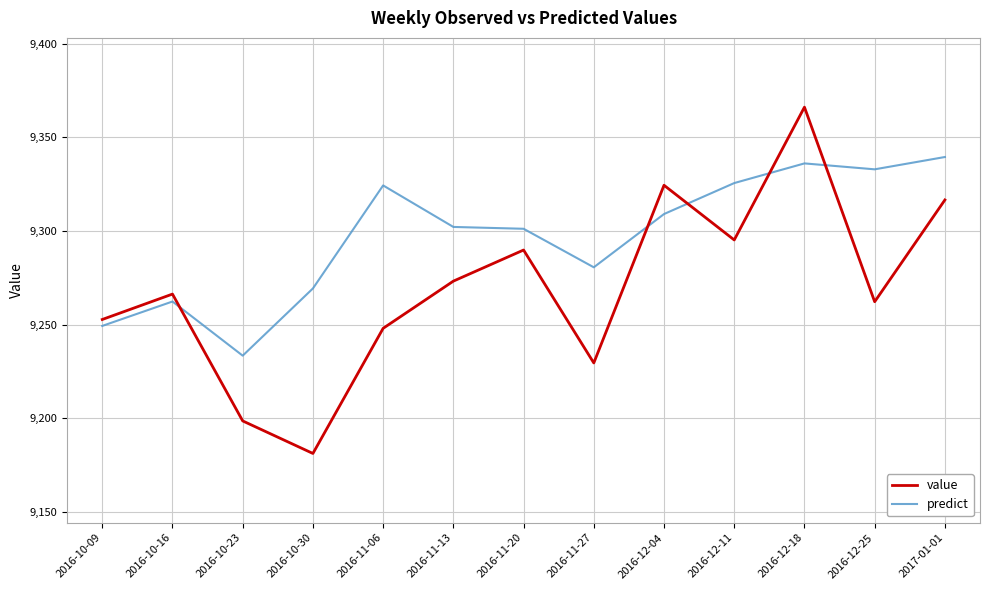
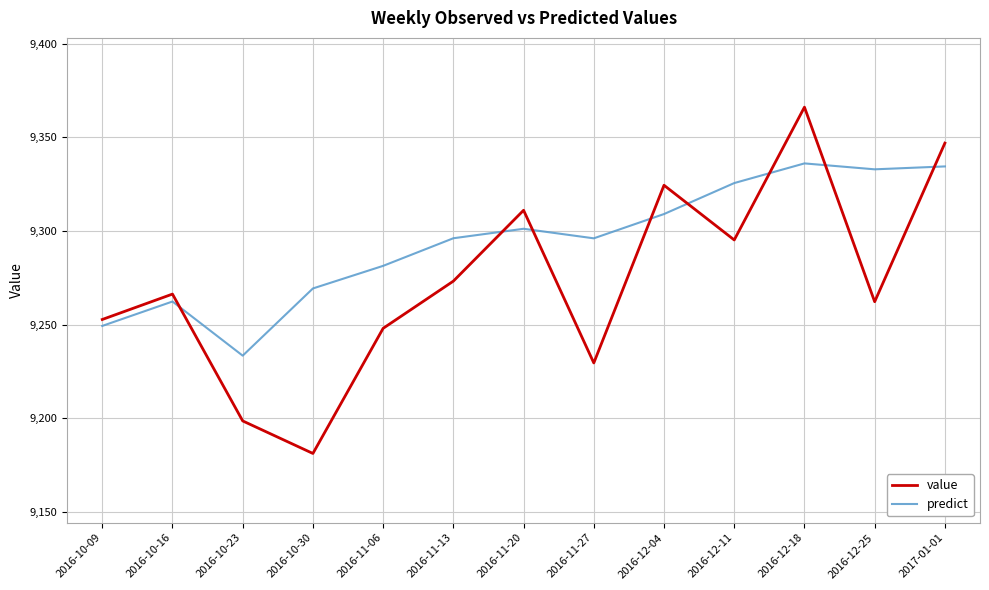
predict, 2016-11-06: 9,324 -> 9,281
predict, 2016-11-13: 9,302 -> 9,296
value, 2016-11-20: 9,290 -> 9,311
predict, 2016-11-27: 9,281 -> 9,296
value, 2017-01-01: 9,317 -> 9,347
predict, 2017-01-01: 9,339 -> 9,334
